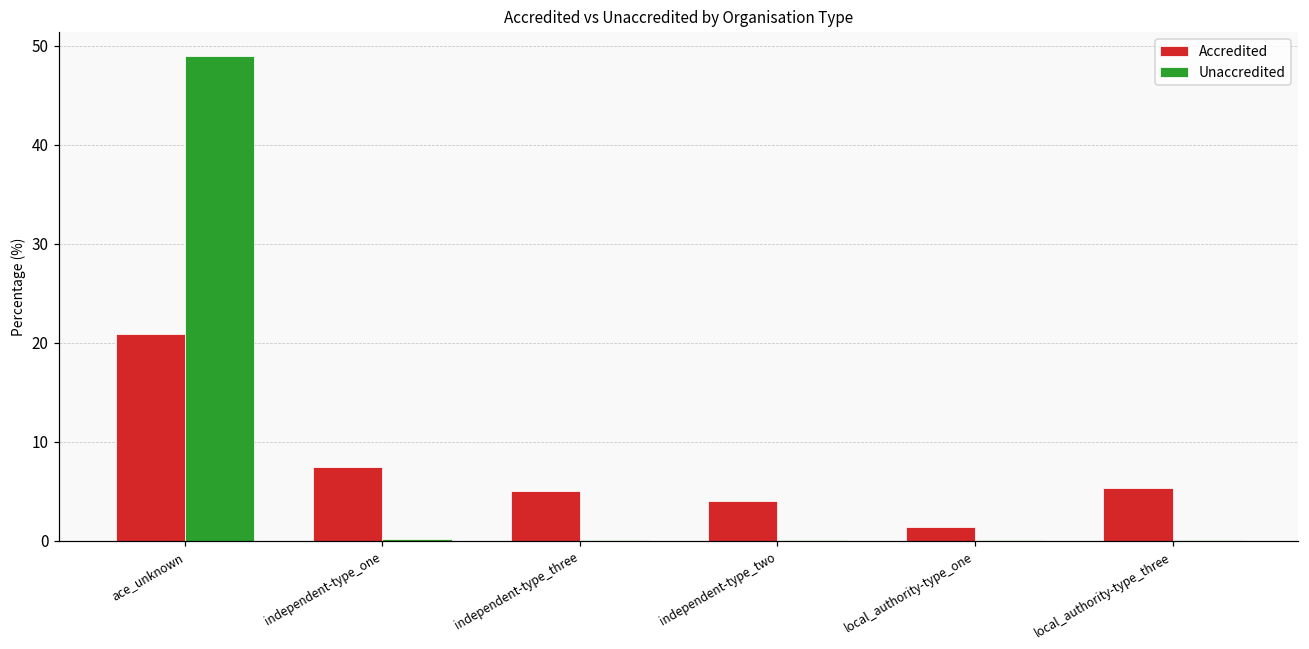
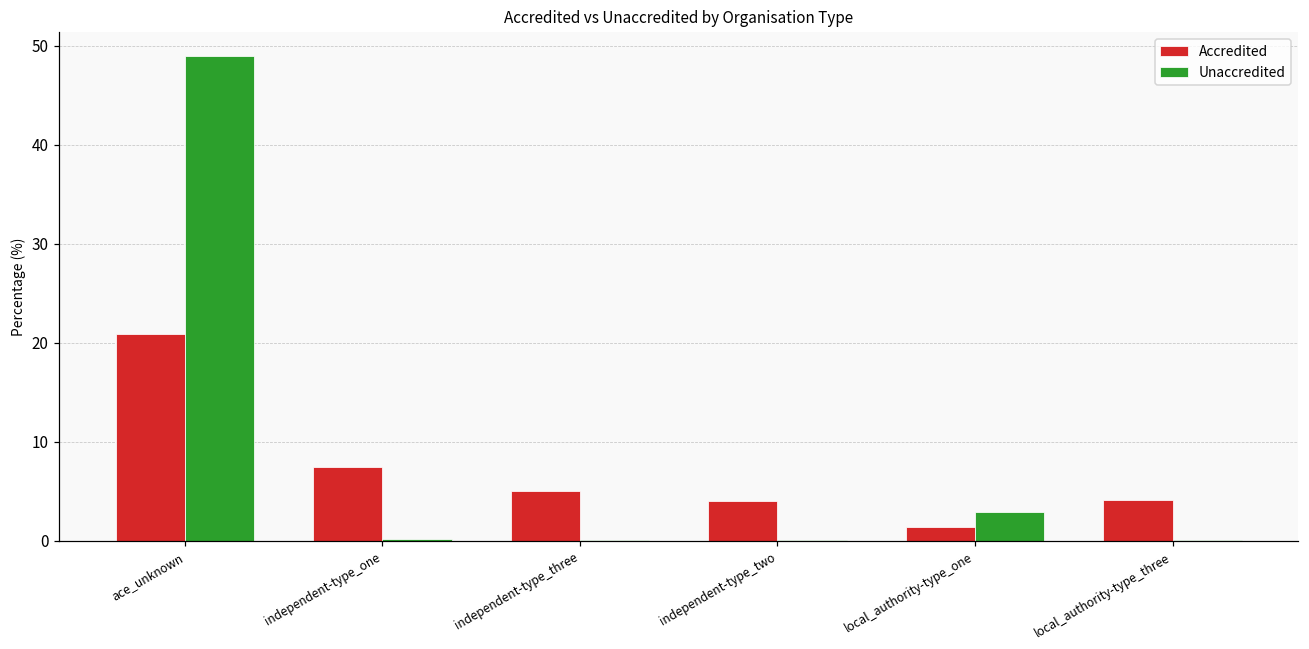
Unaccredited, local_authority-type_one: 0 -> 3
Accredited, local_authority-type_three: 5 -> 4
